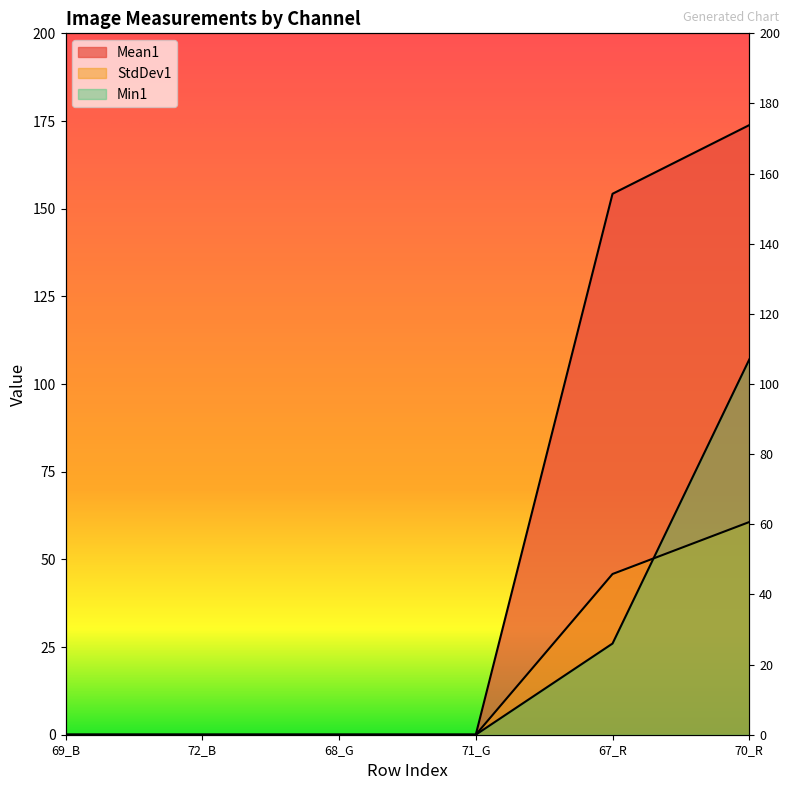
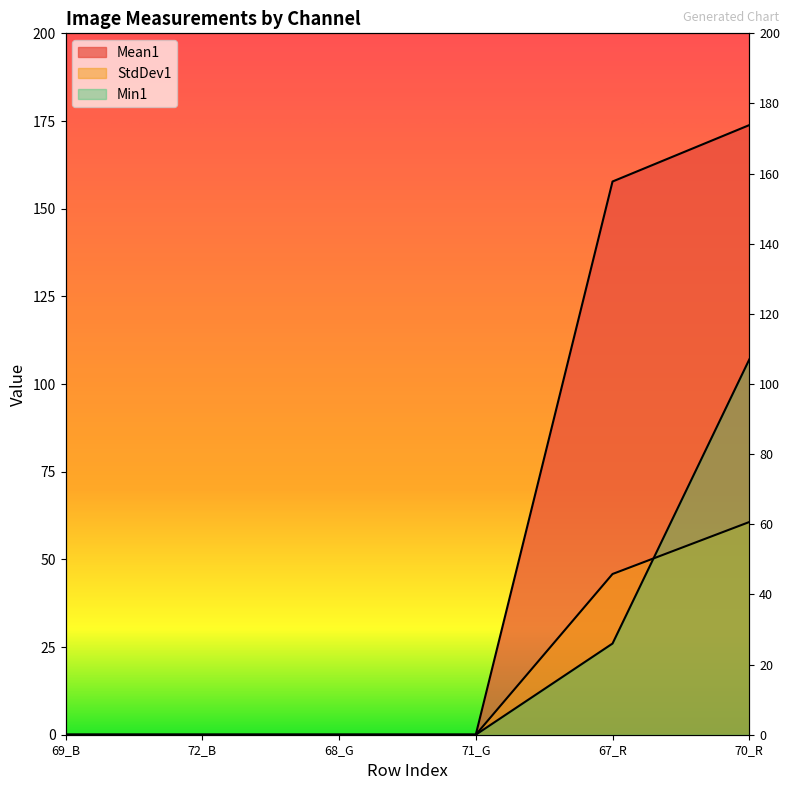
Mean1, 67_R: 154 -> 158
